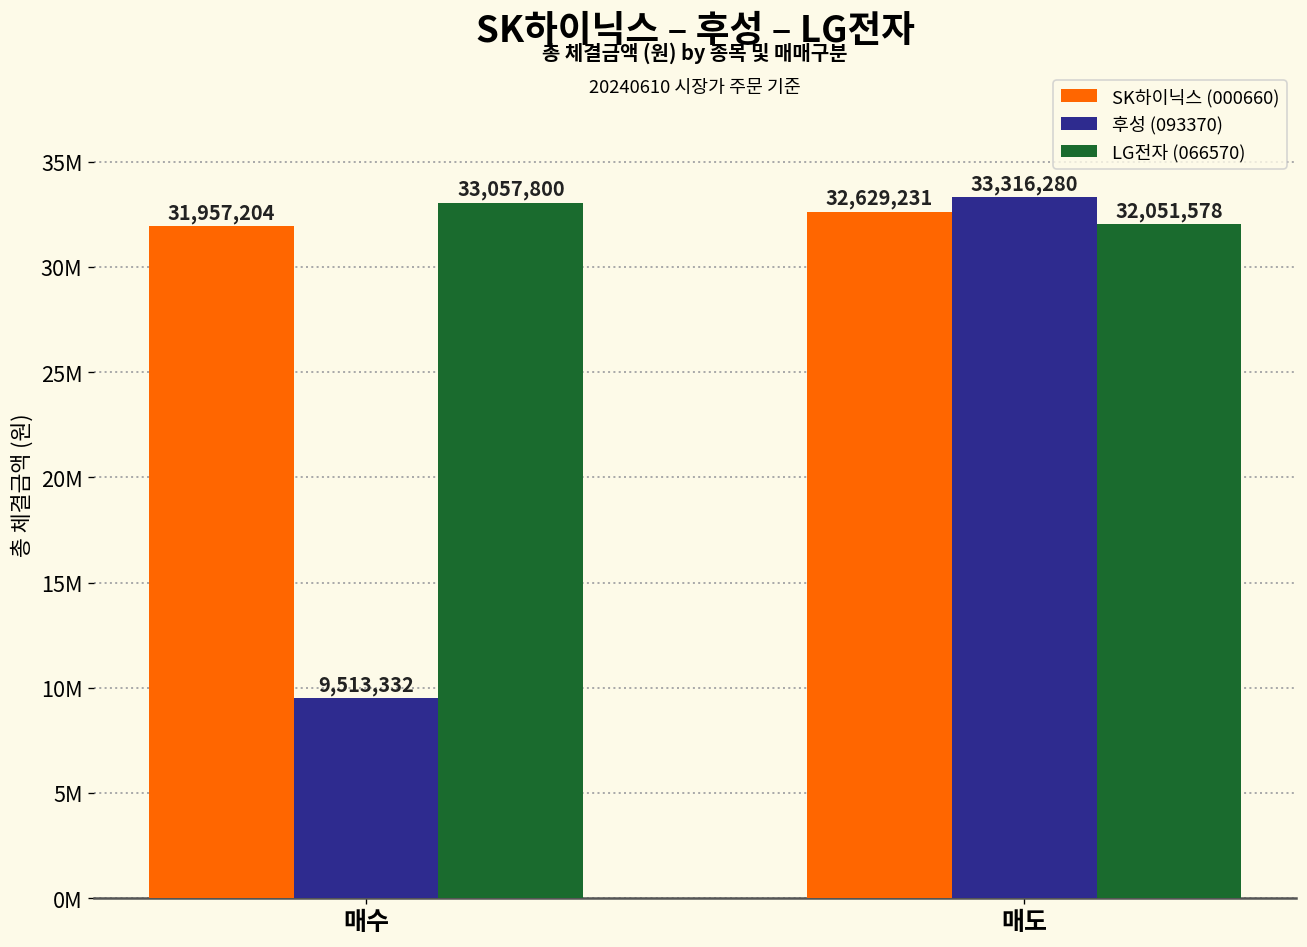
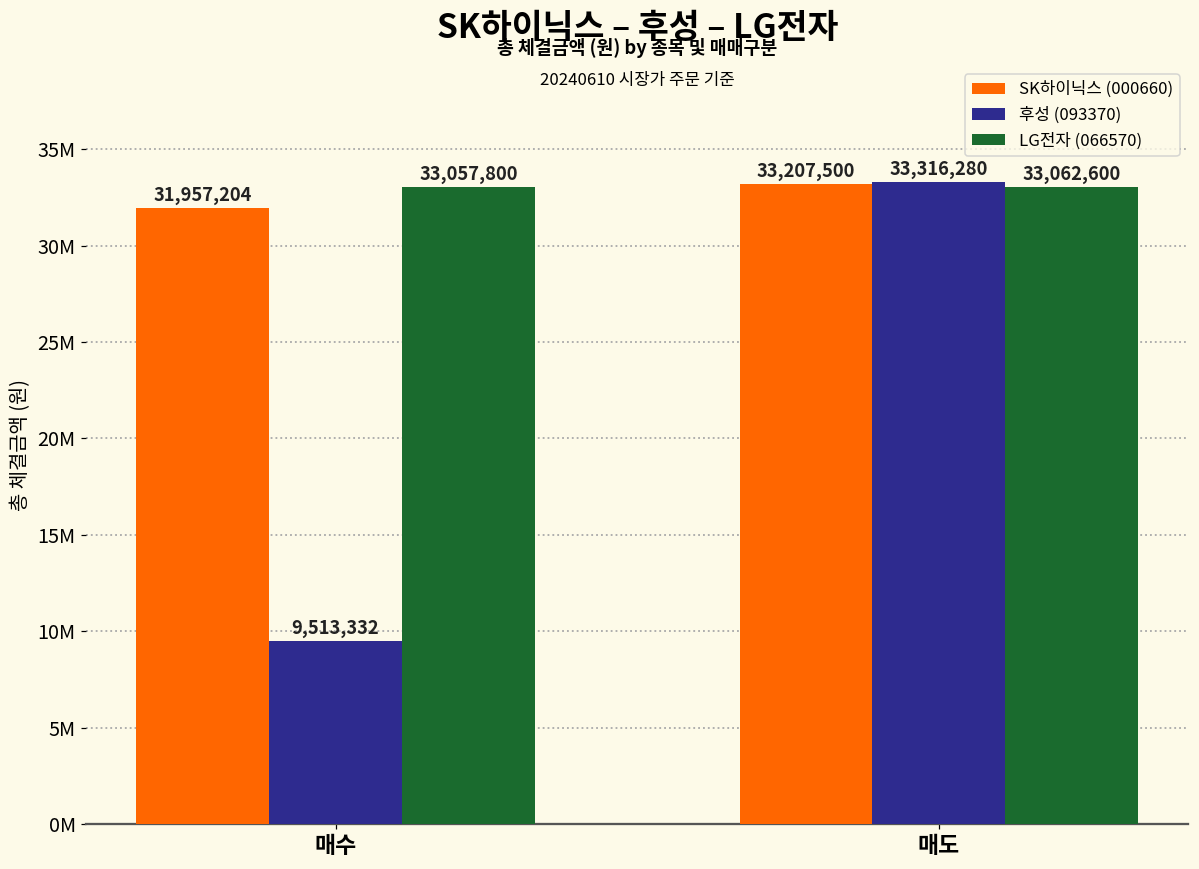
SK하이닉스 (000660), 매도: 32,629,231 -> 33,207,500
LG전자 (066570), 매도: 32,051,578 -> 33,062,600
